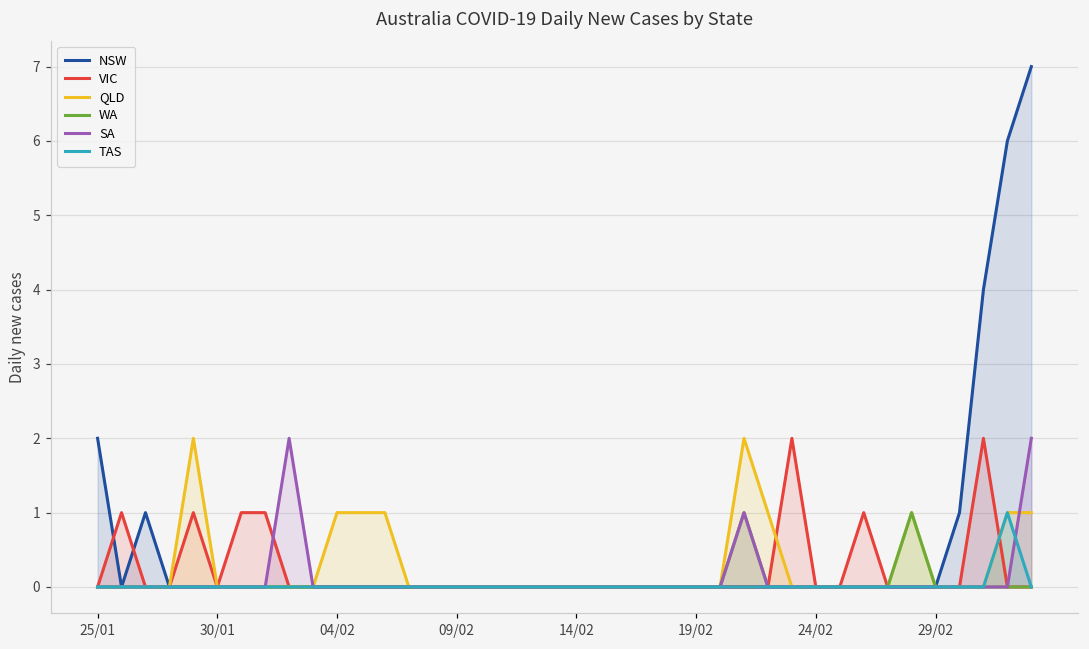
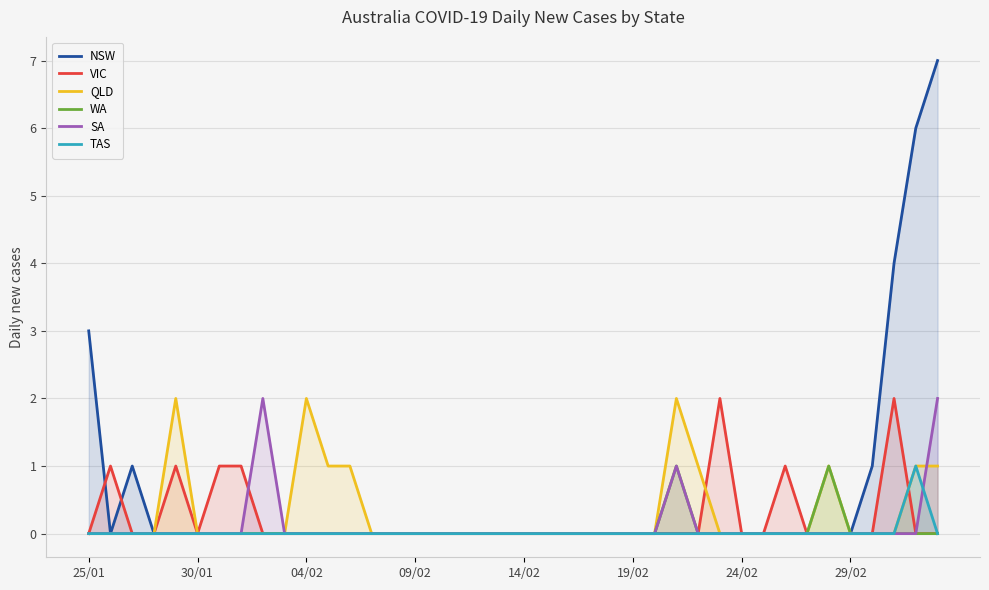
NSW, 25/01: 2 -> 3
QLD, 04/02: 1 -> 2
